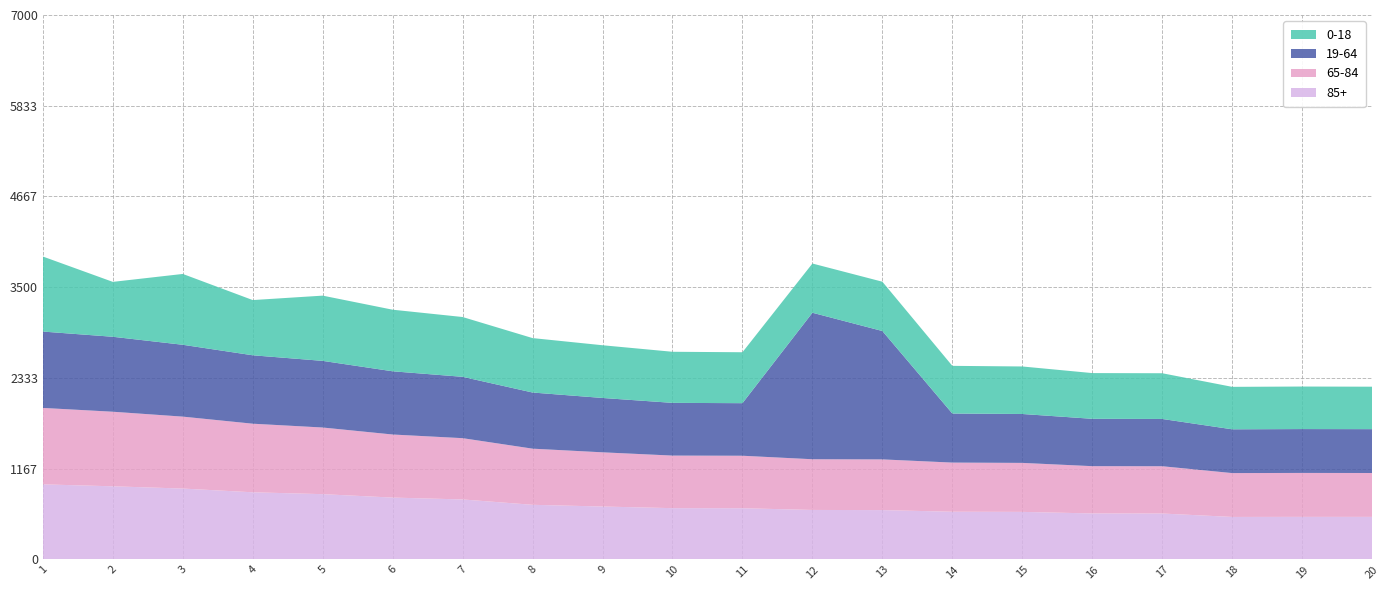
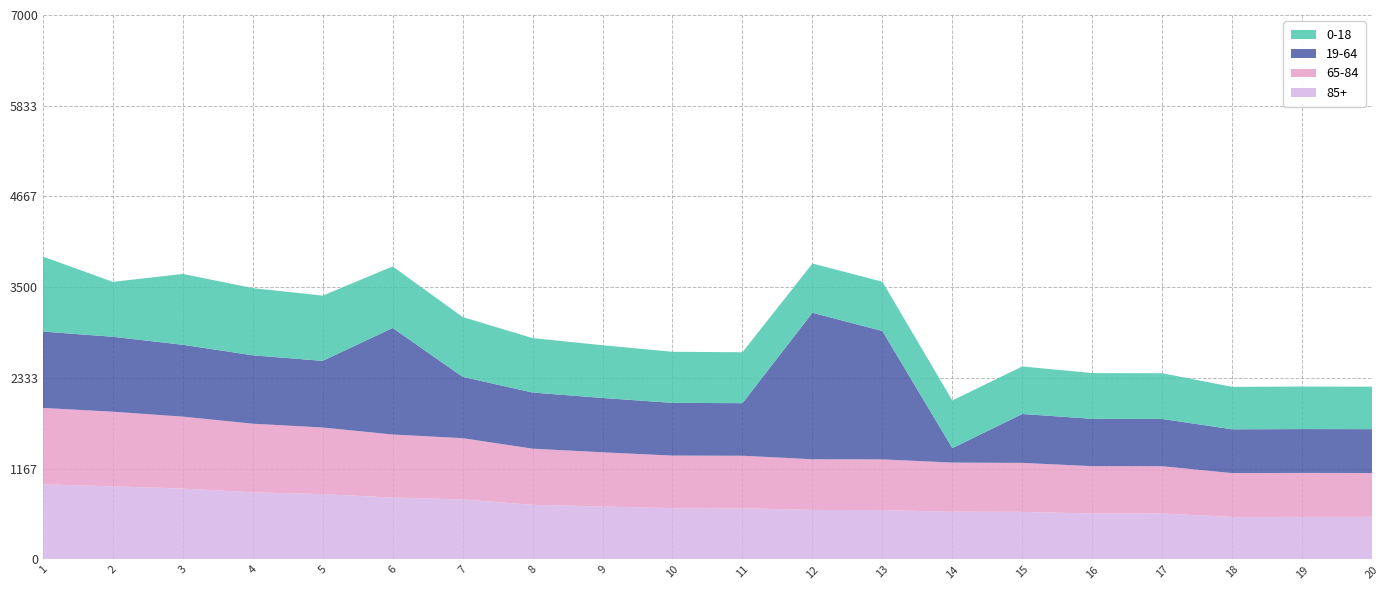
0-18, 4: 700 -> 900
19-64, 6: 800 -> 1400
19-64, 14: 600 -> 200
